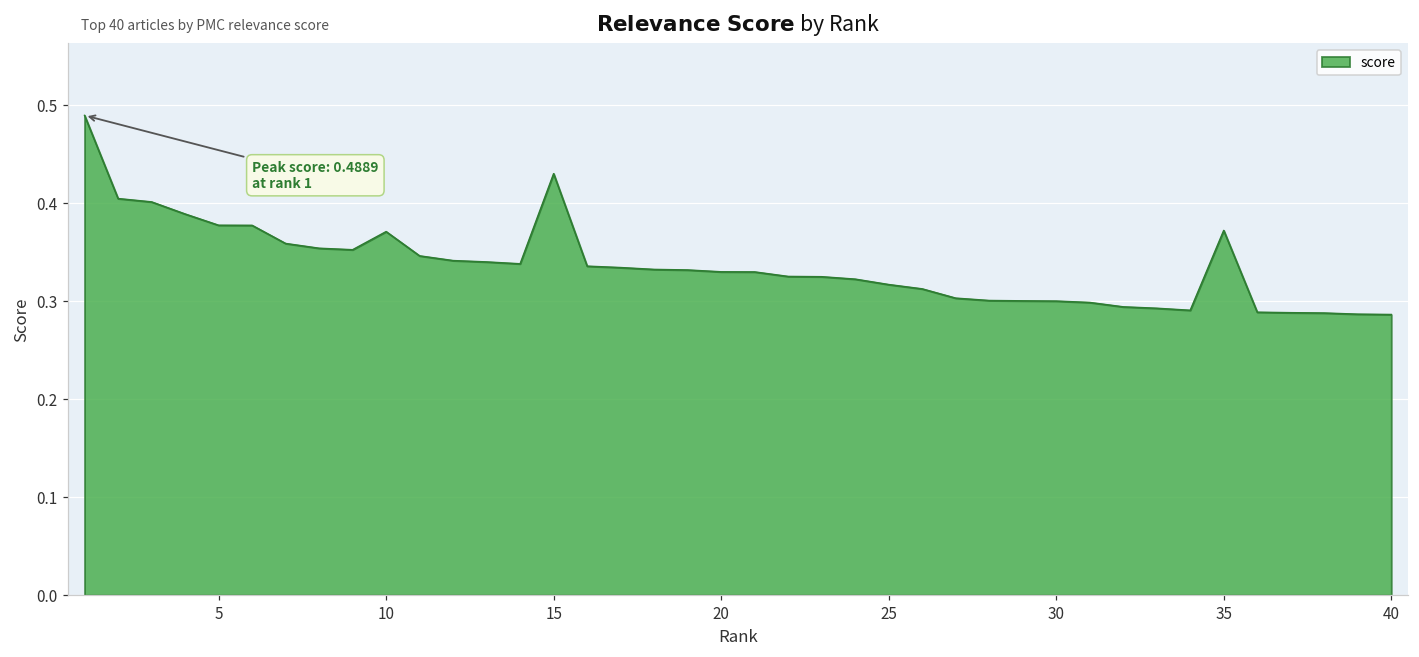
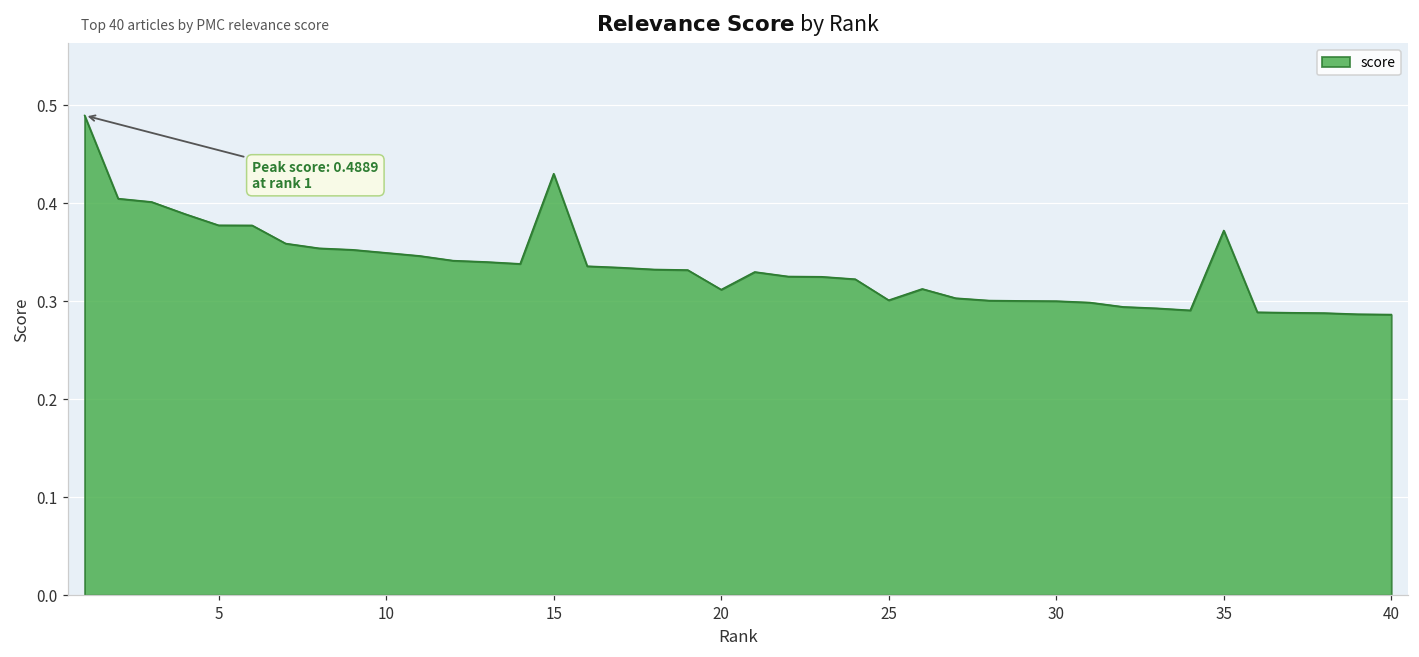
10: 0.37 -> 0.35
20: 0.33 -> 0.31
25: 0.32 -> 0.30
